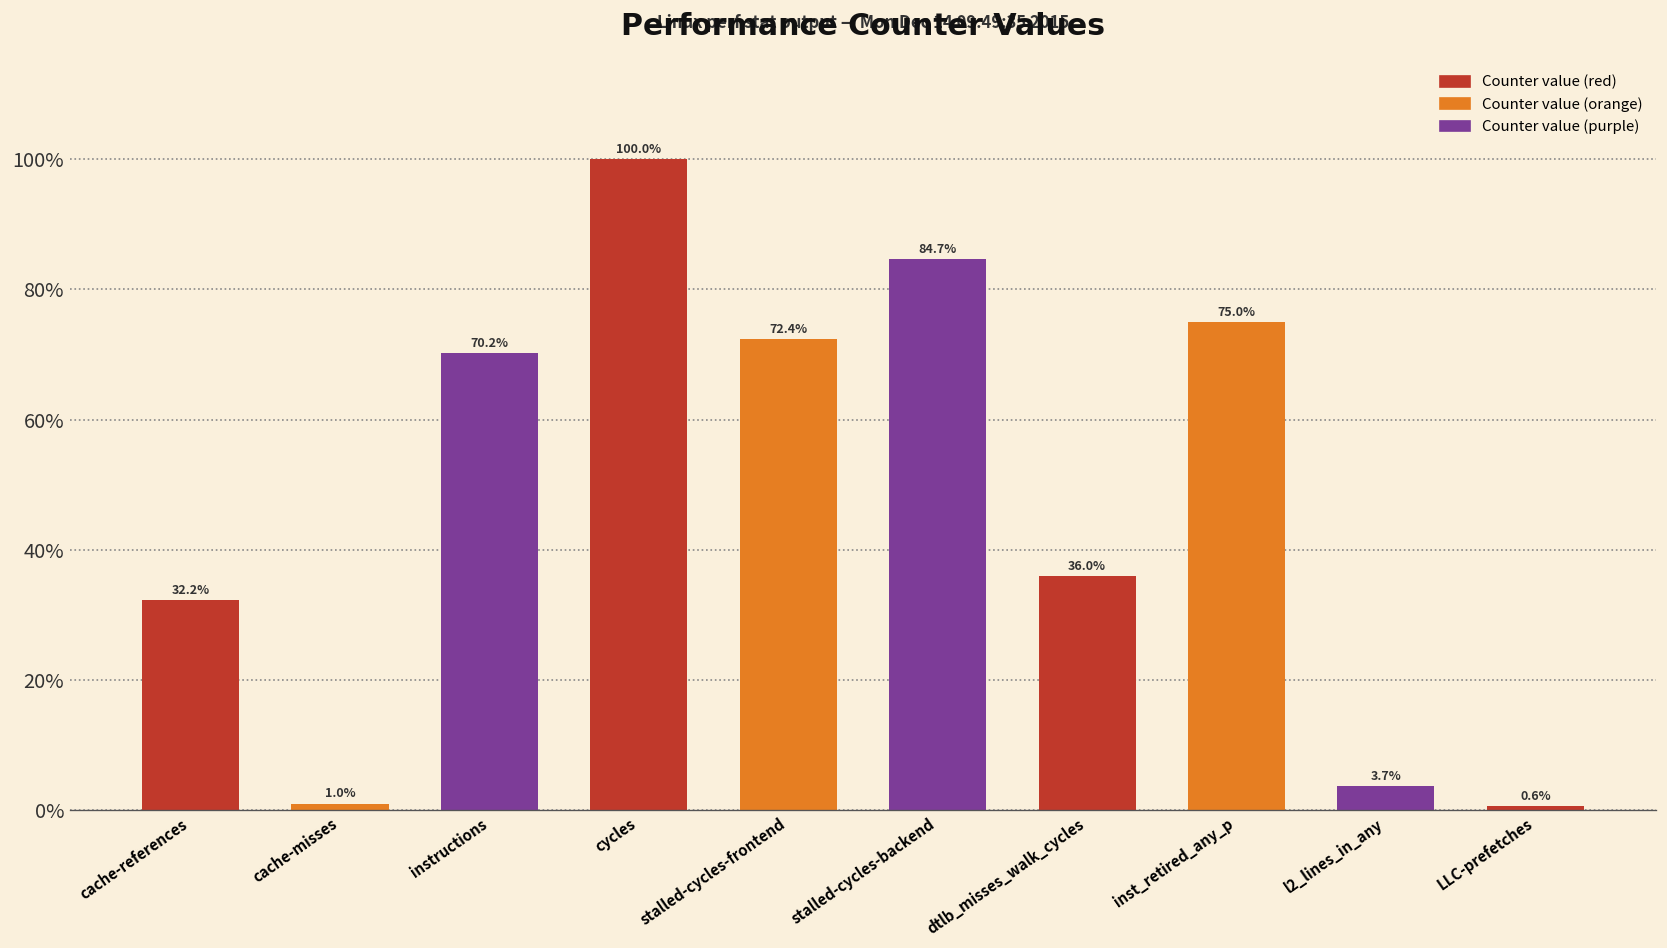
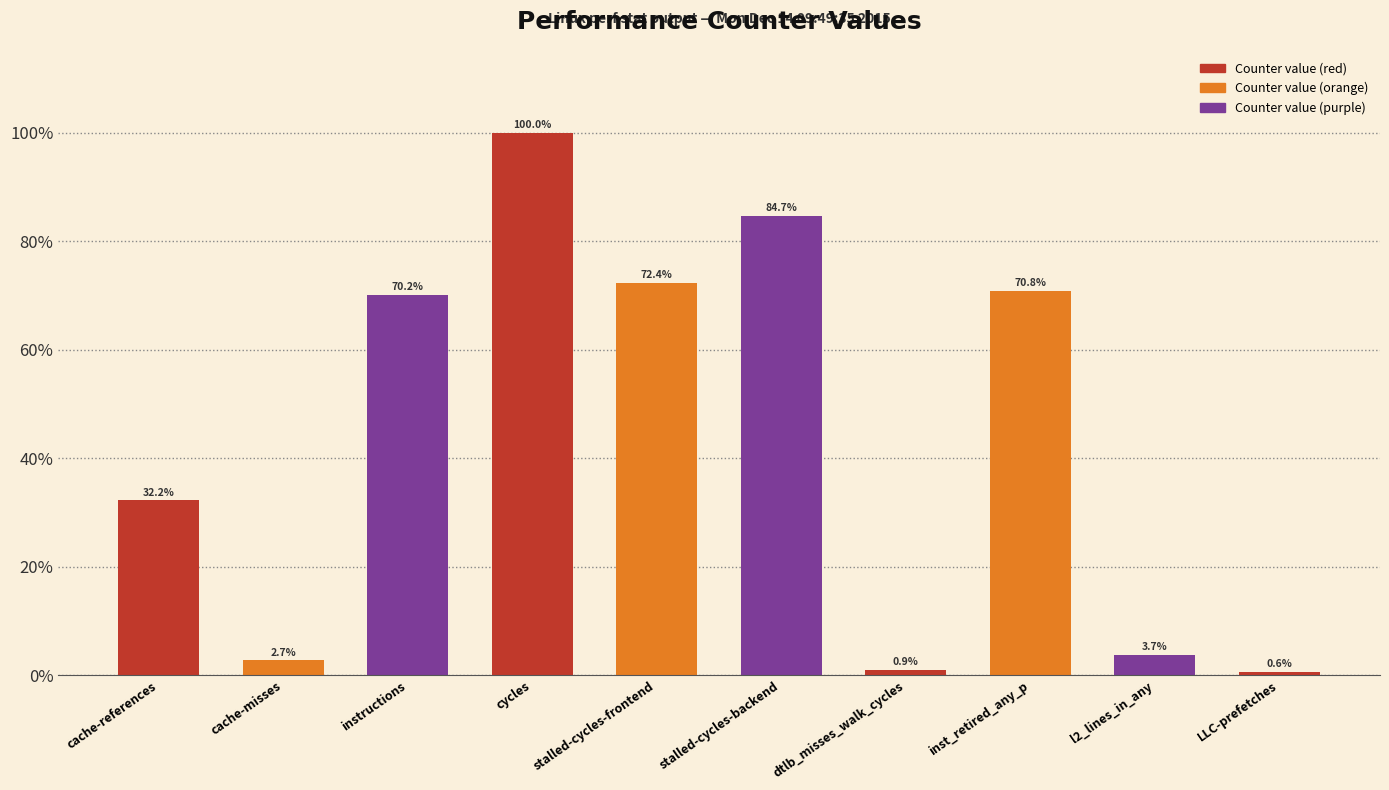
cache-misses: 1.0% -> 2.7%
dtlb_misses_walk_cycles: 36.0% -> 0.9%
inst_retired_any_p: 75.0% -> 70.8%
